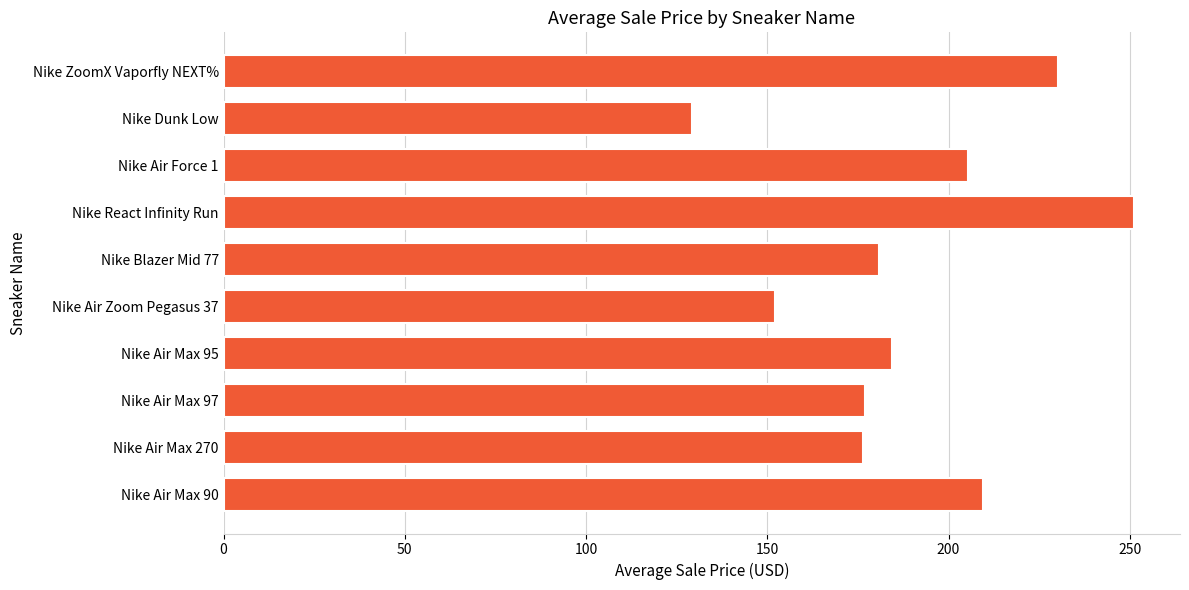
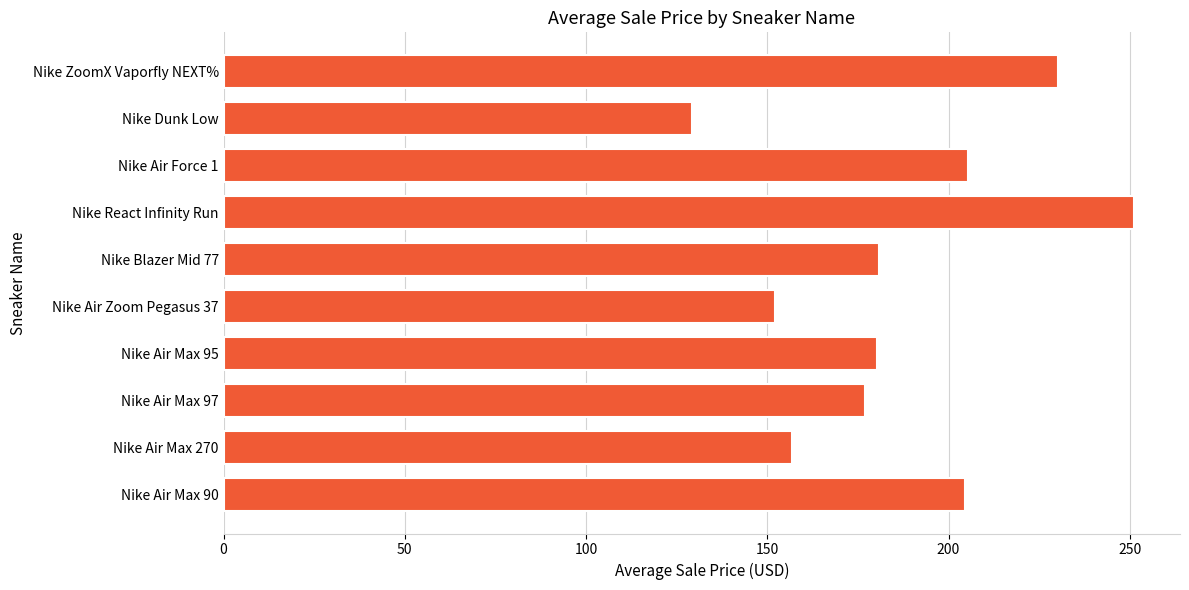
Nike Air Max 95: 184 -> 180
Nike Air Max 270: 176 -> 157
Nike Air Max 90: 209 -> 205
